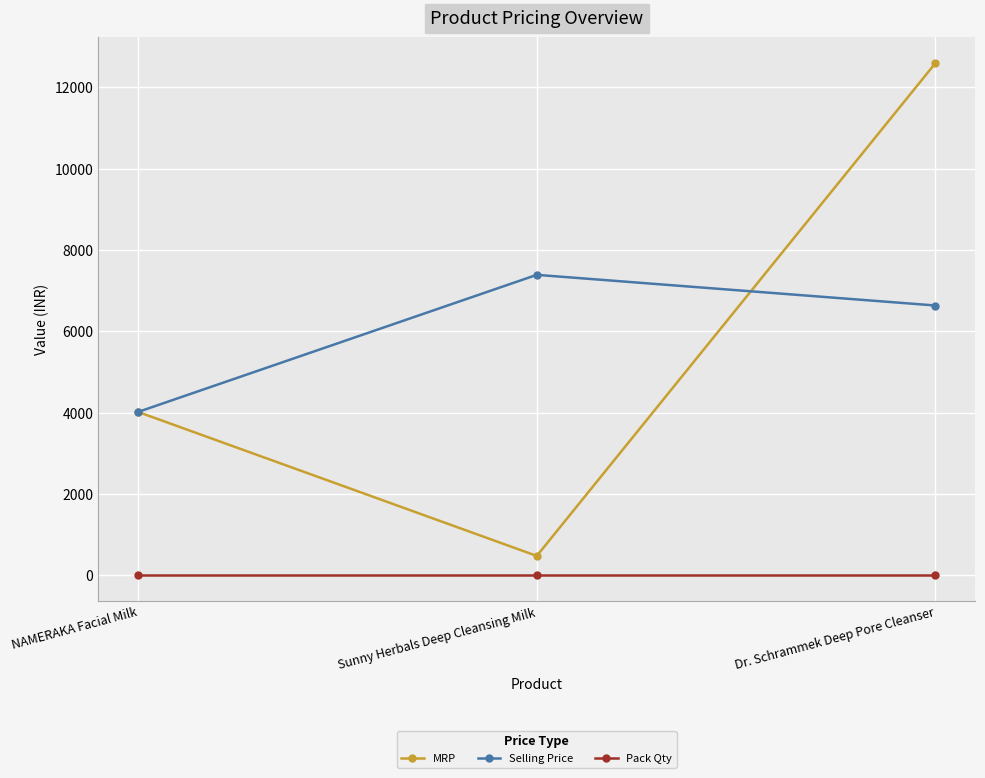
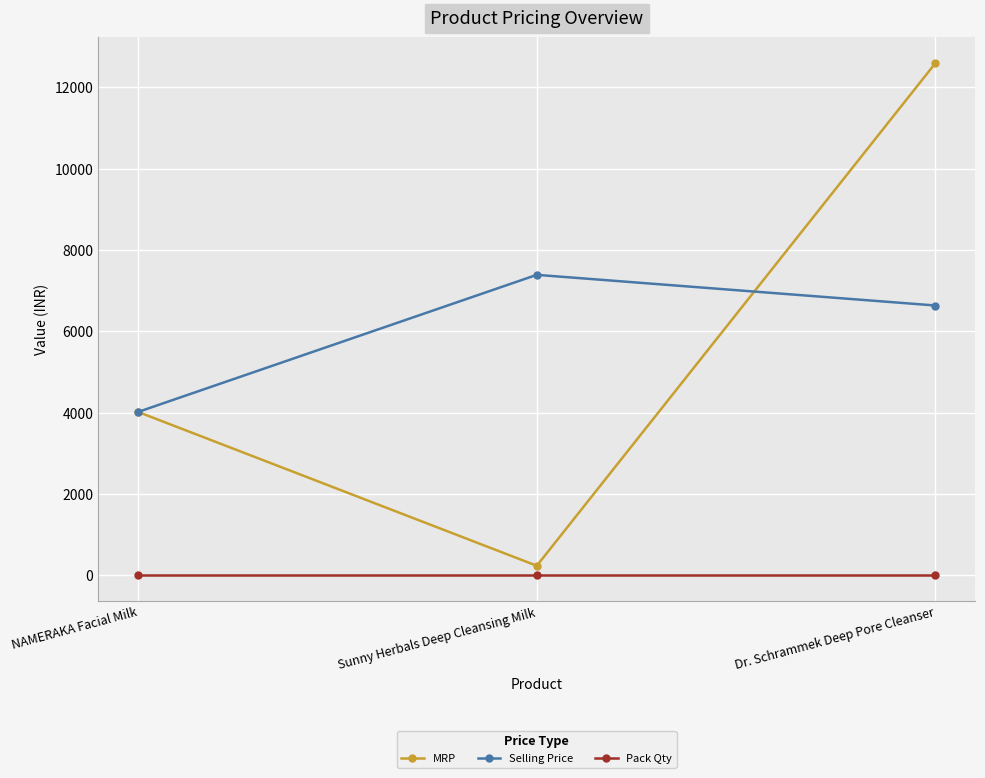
MRP, Sunny Herbals Deep Cleansing Milk: 500 -> 200
